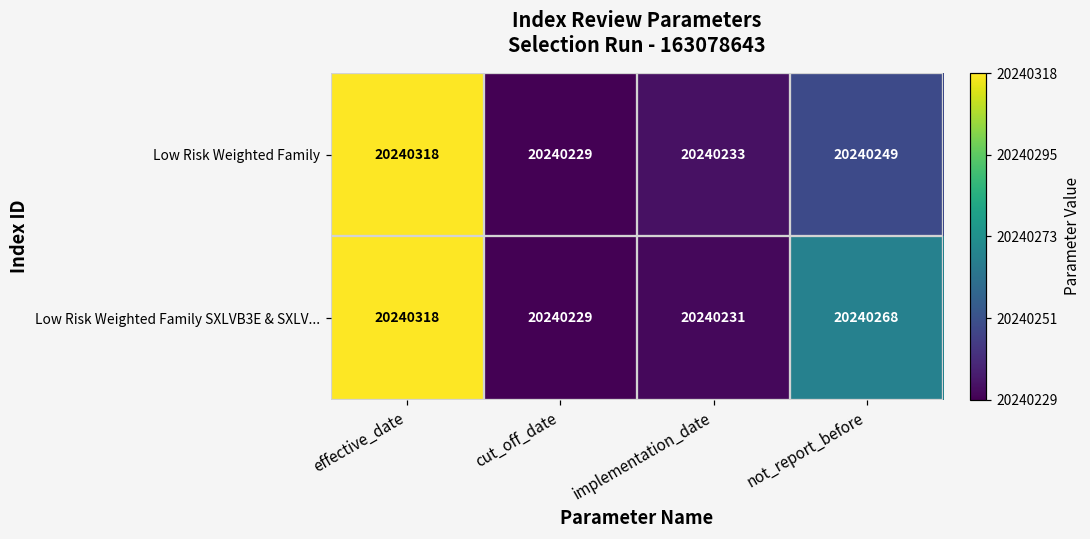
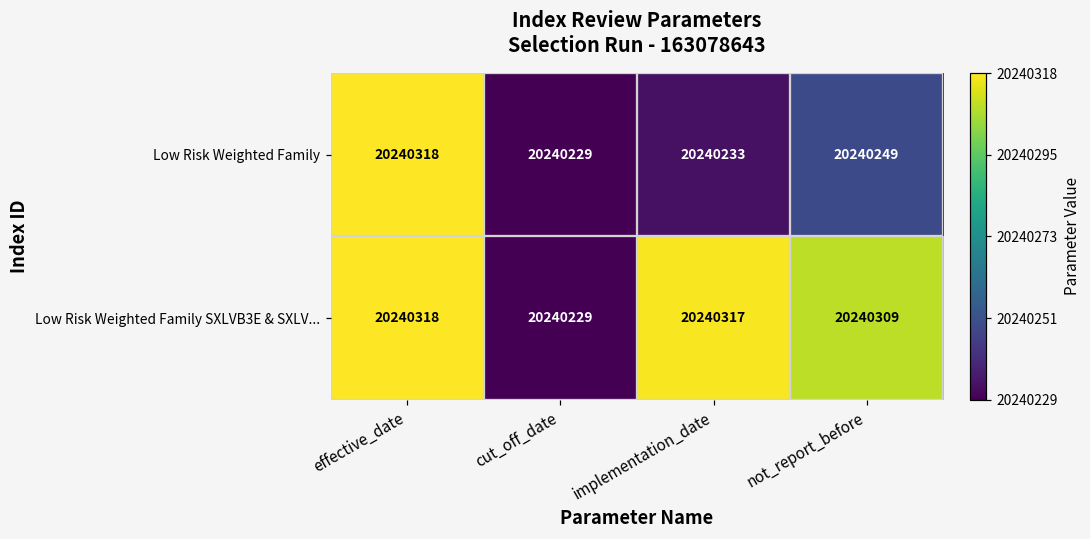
Low Risk Weighted Family SXLVB3E & SXLV..., implementation_date: 20240231 -> 20240317
Low Risk Weighted Family SXLVB3E & SXLV..., not_report_before: 20240268 -> 20240309
